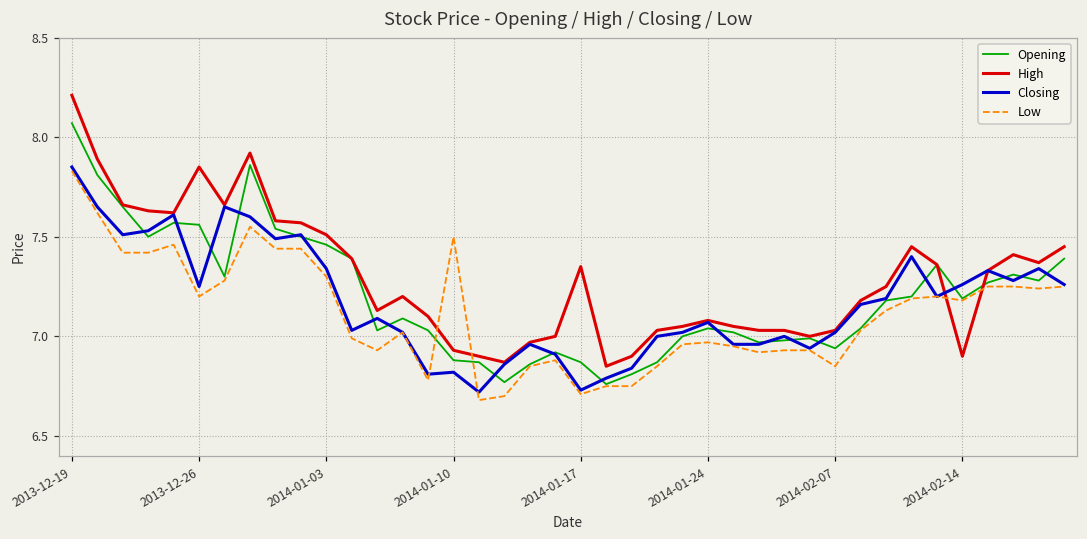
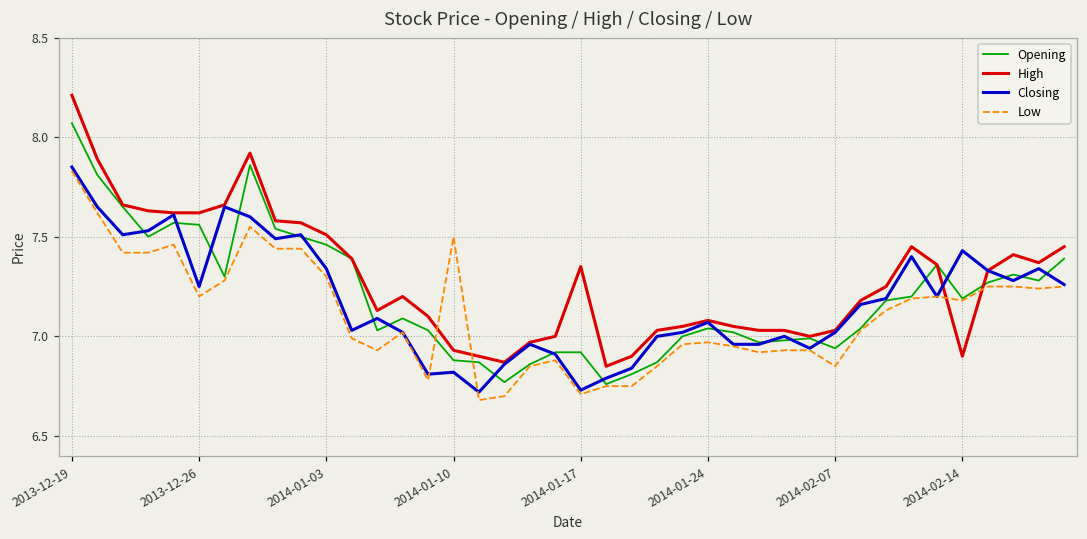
High, 2013-12-26: 7.85 -> 7.62
Opening, 2014-01-17: 6.87 -> 6.92
Closing, 2014-02-14: 7.26 -> 7.43
